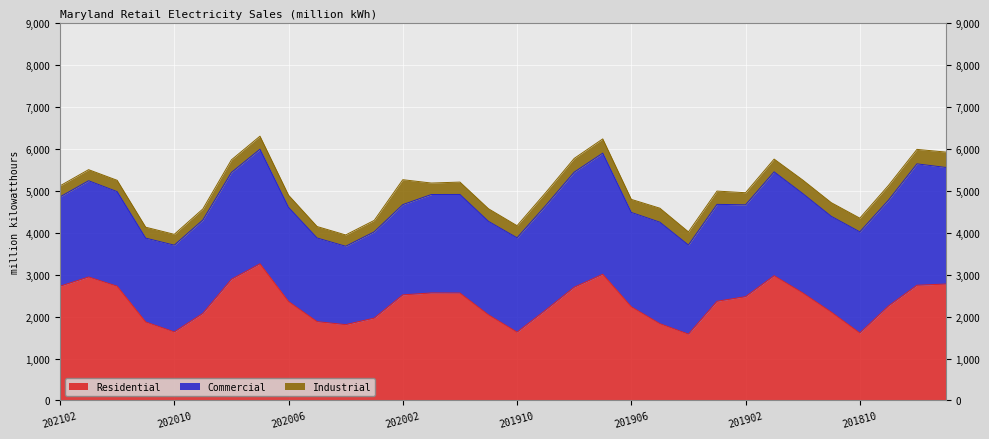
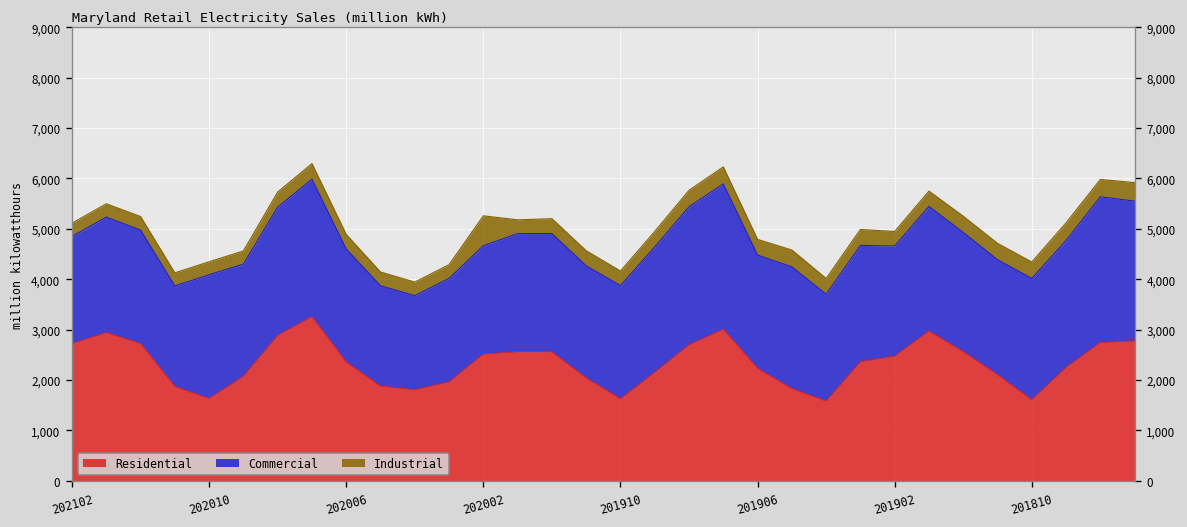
Commercial, 202010: 2,100 -> 2,500
